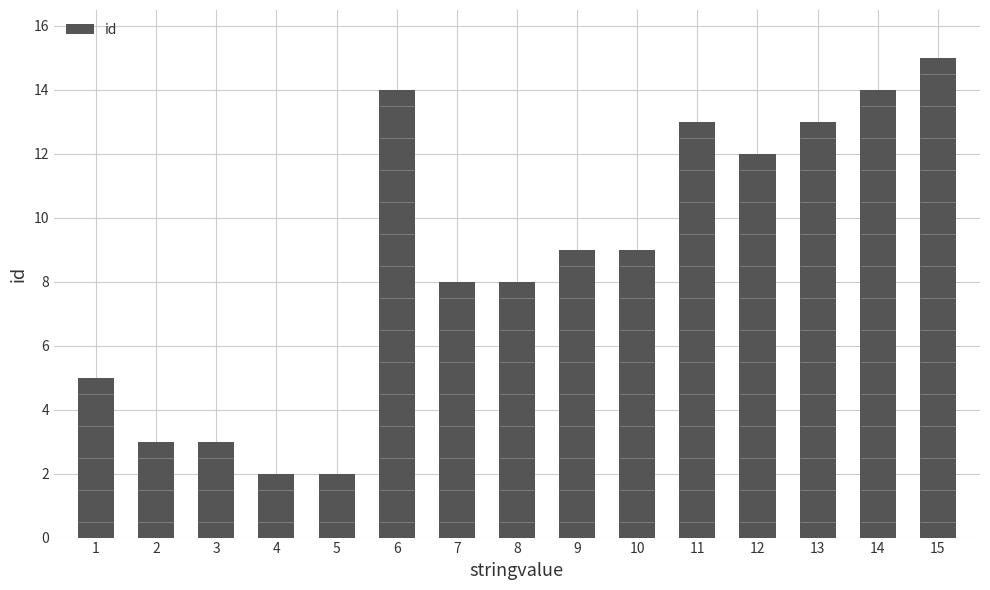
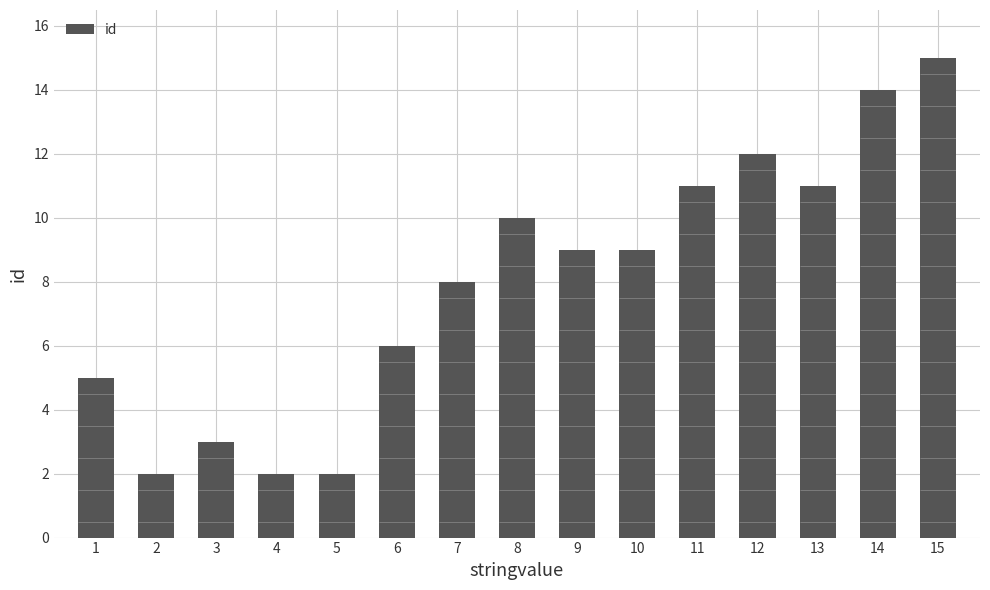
2: 3 -> 2
6: 14 -> 6
8: 8 -> 10
11: 13 -> 11
13: 13 -> 11
